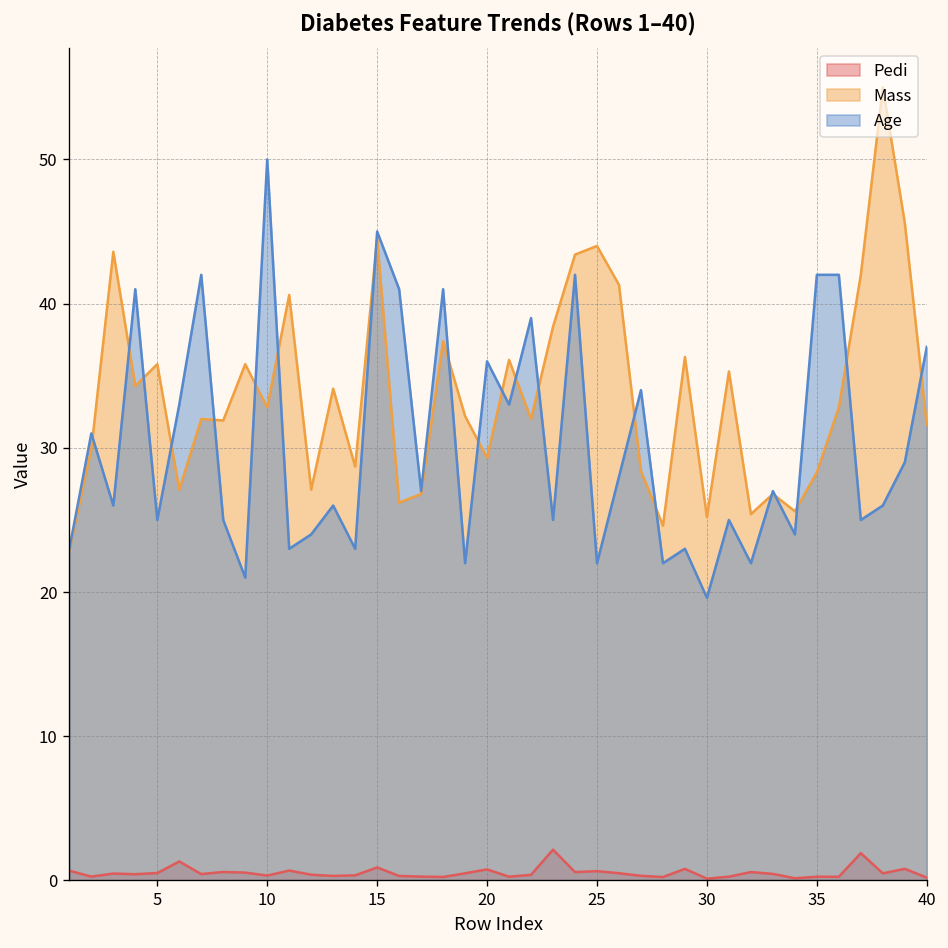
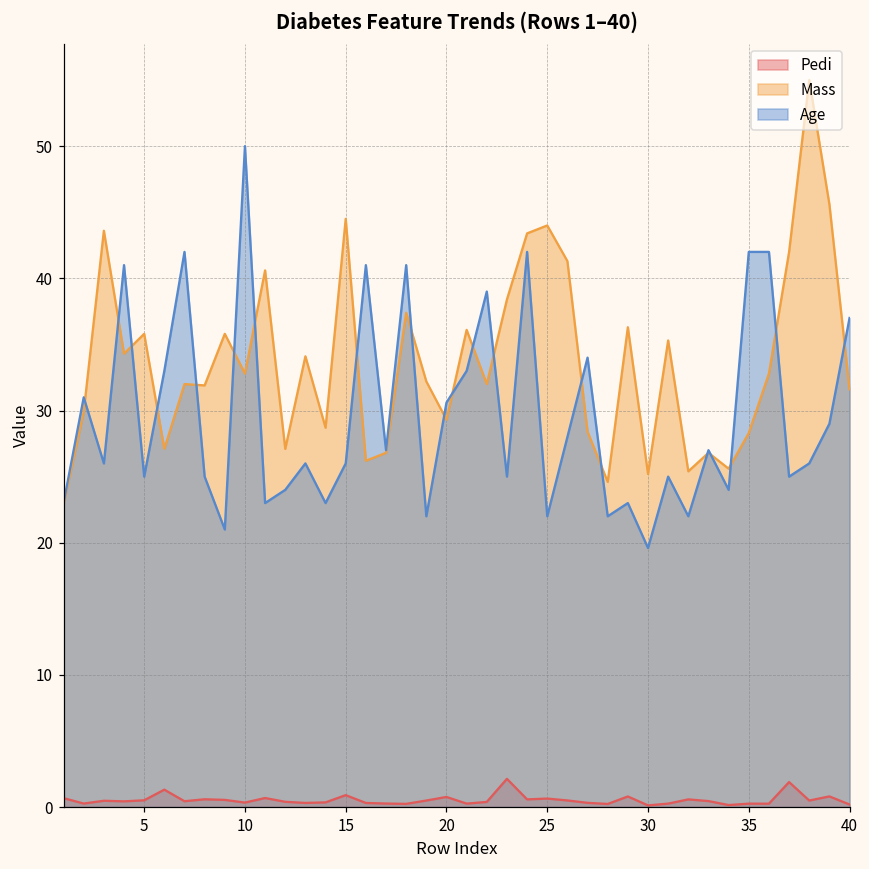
Age, 15: 45 -> 26
Age, 20: 36.0 -> 30.6
